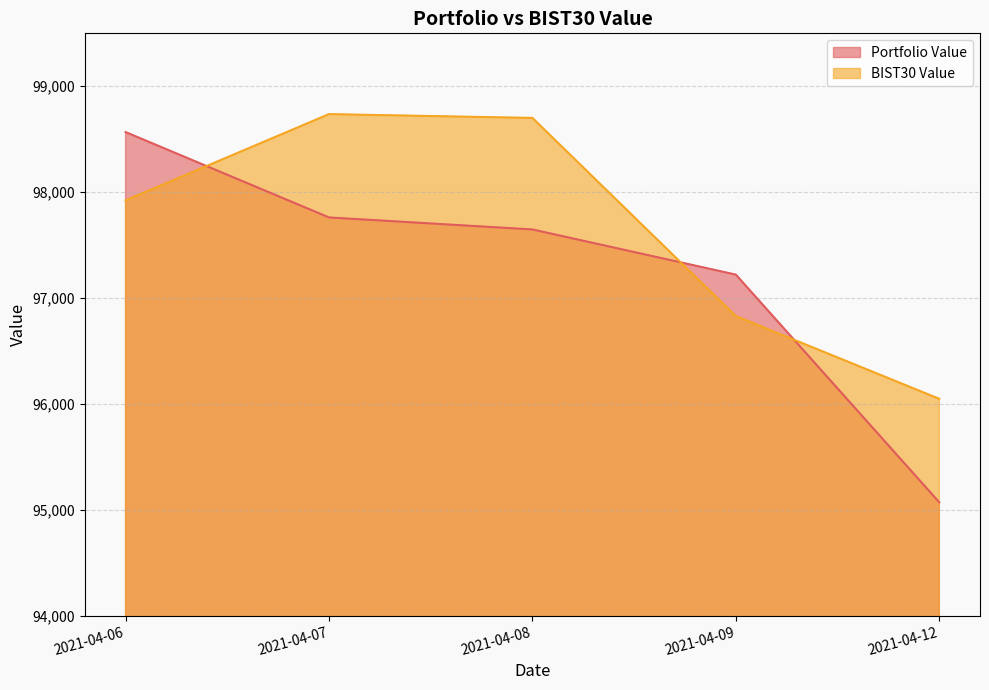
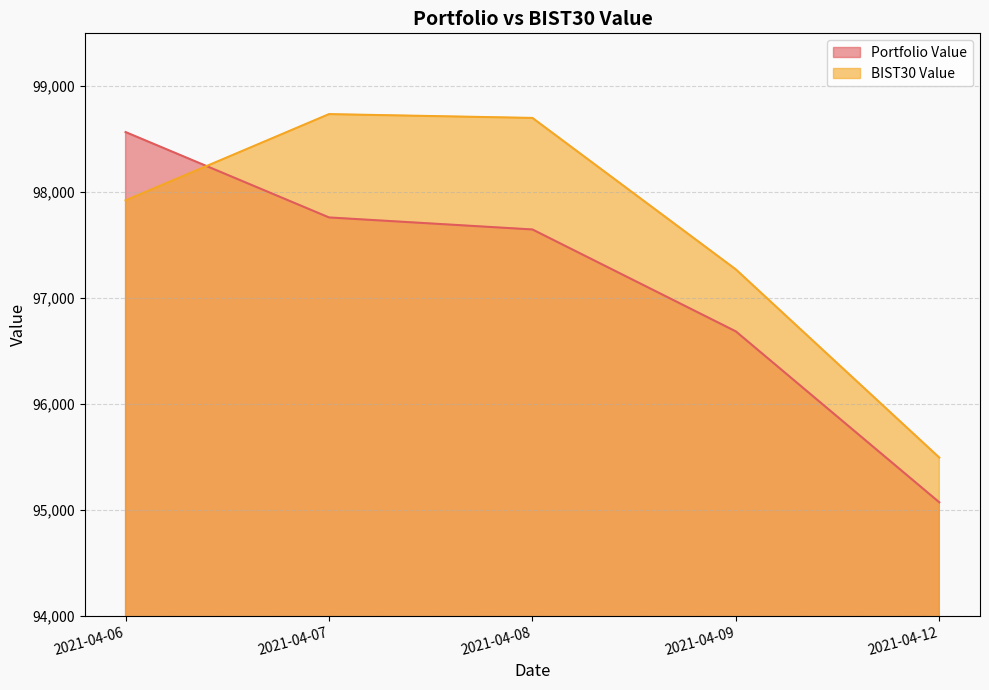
Portfolio Value, 2021-04-09: 97,220 -> 96,690
BIST30 Value, 2021-04-09: 96,830 -> 97,270
BIST30 Value, 2021-04-12: 96,050 -> 95,490
